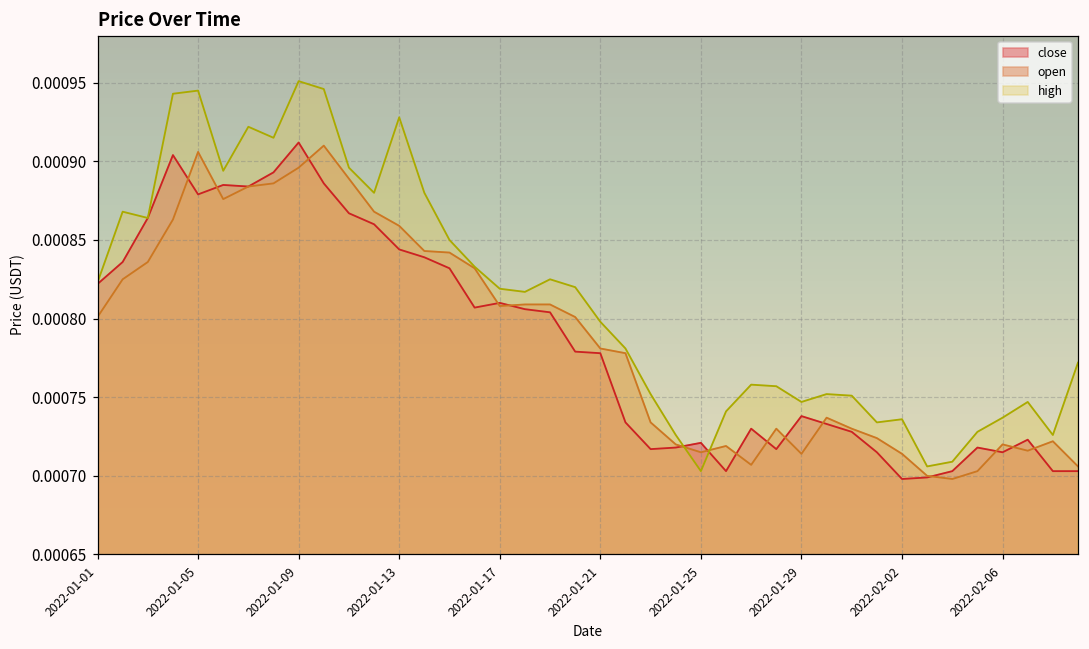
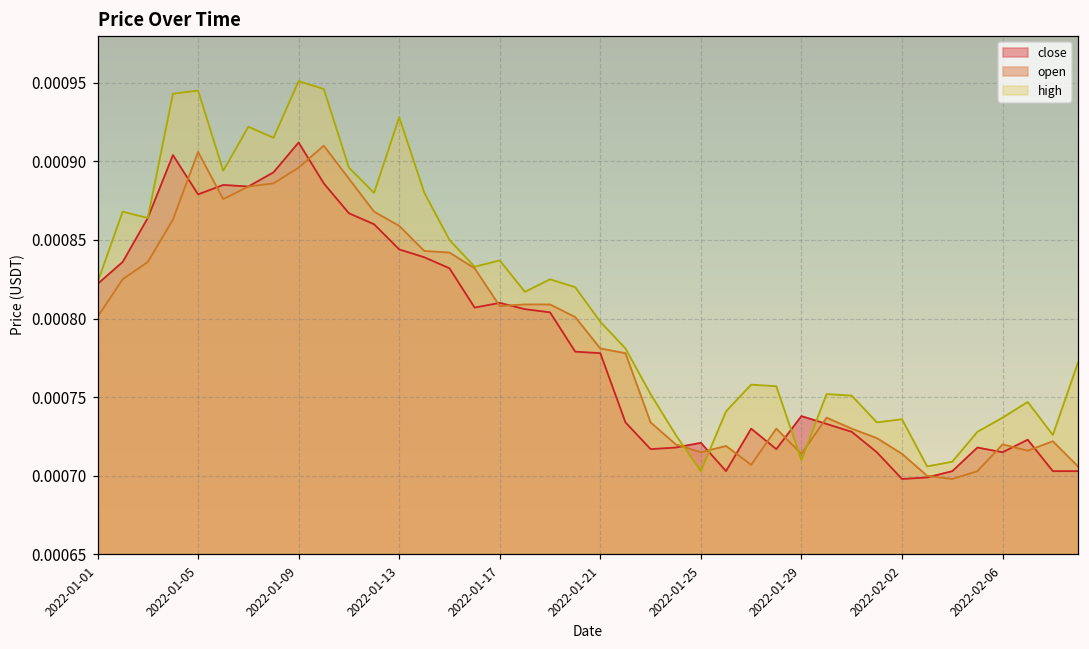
high, 2022-01-17: 0.000819 -> 0.000837
high, 2022-01-29: 0.000747 -> 0.000710
